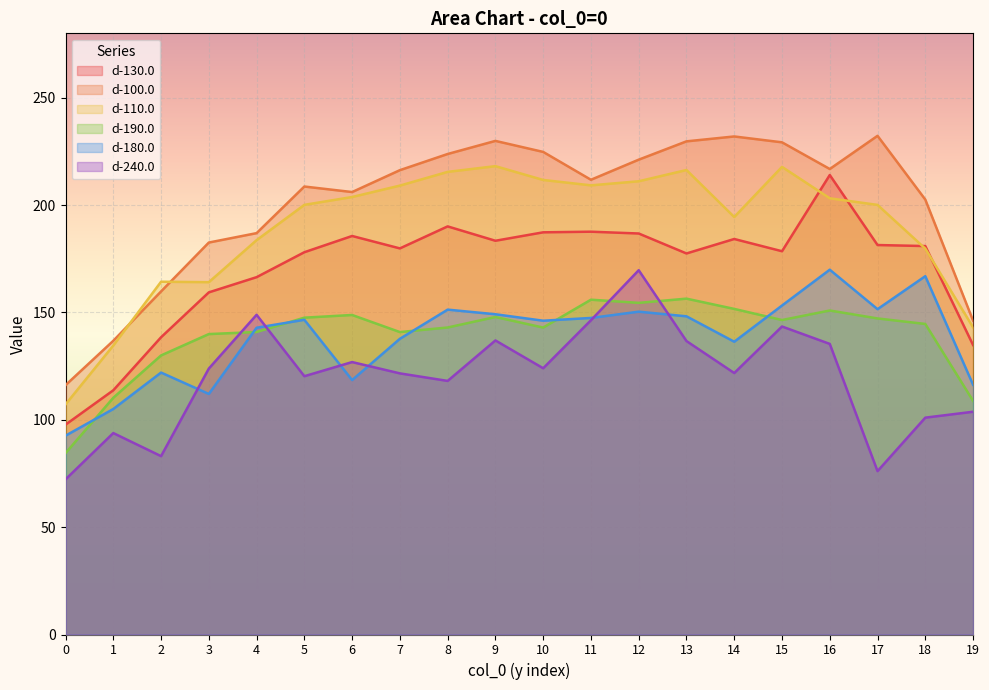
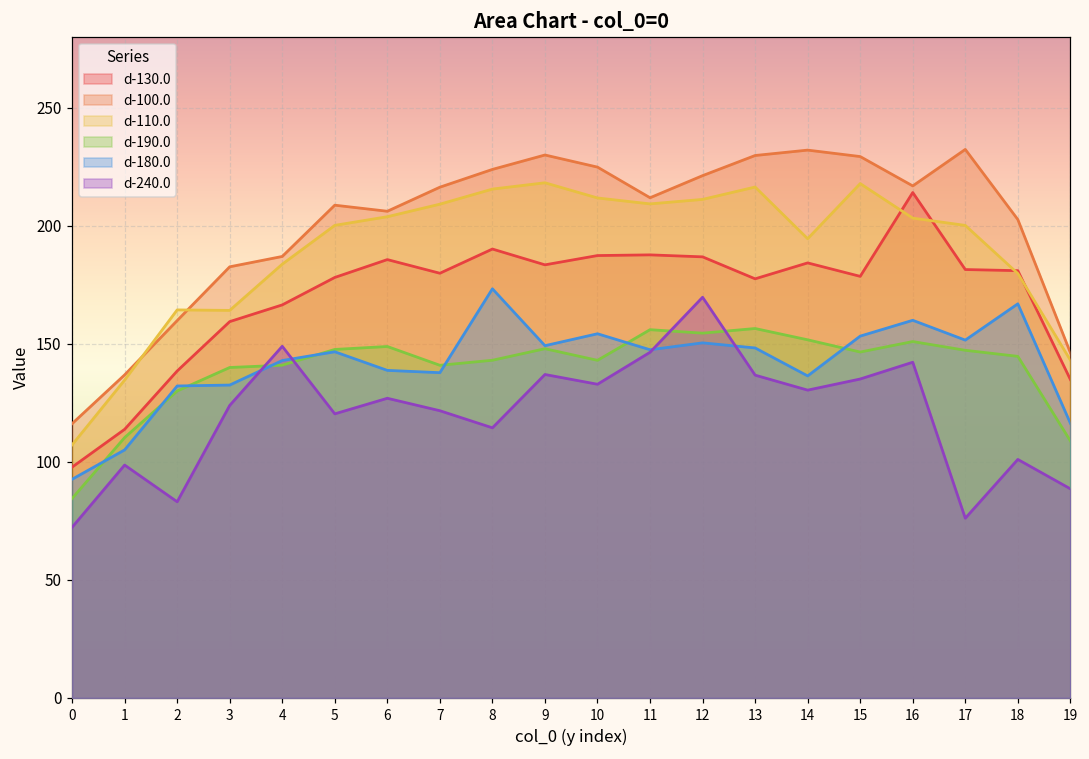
d-240.0, 1: 94 -> 99
d-180.0, 2: 122 -> 132
d-180.0, 3: 112 -> 132
d-180.0, 6: 119 -> 139
d-180.0, 8: 151 -> 173
d-240.0, 8: 118 -> 114
d-180.0, 10: 146 -> 154
d-240.0, 10: 124 -> 133
d-240.0, 14: 122 -> 130
d-240.0, 15: 143 -> 135
d-180.0, 16: 170 -> 160
d-240.0, 16: 135 -> 142
d-240.0, 19: 104 -> 89
